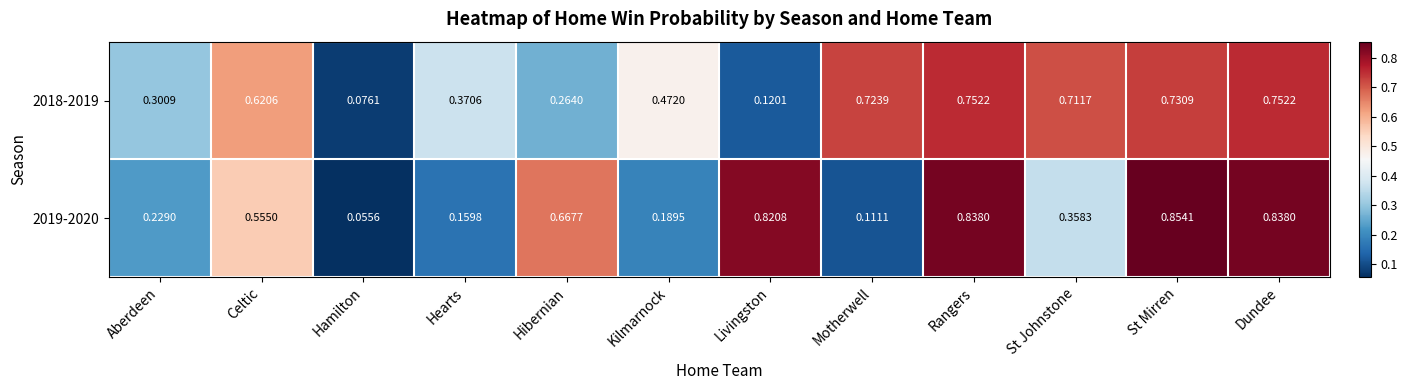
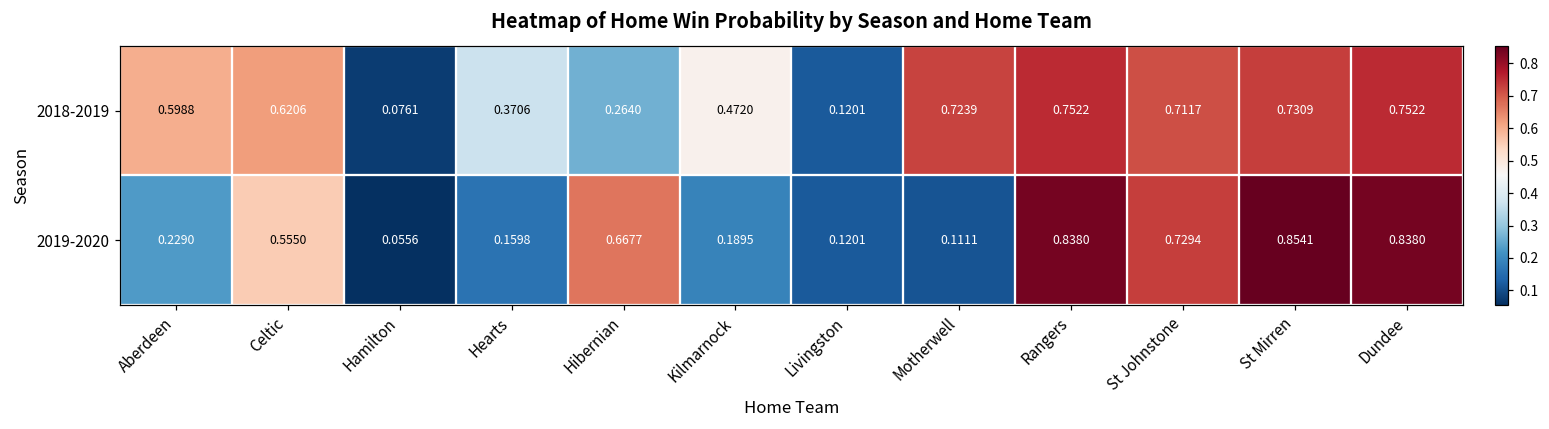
2018-2019, Aberdeen: 0.3009 -> 0.5988
2019-2020, Livingston: 0.8208 -> 0.1201
2019-2020, St Johnstone: 0.3583 -> 0.7294
